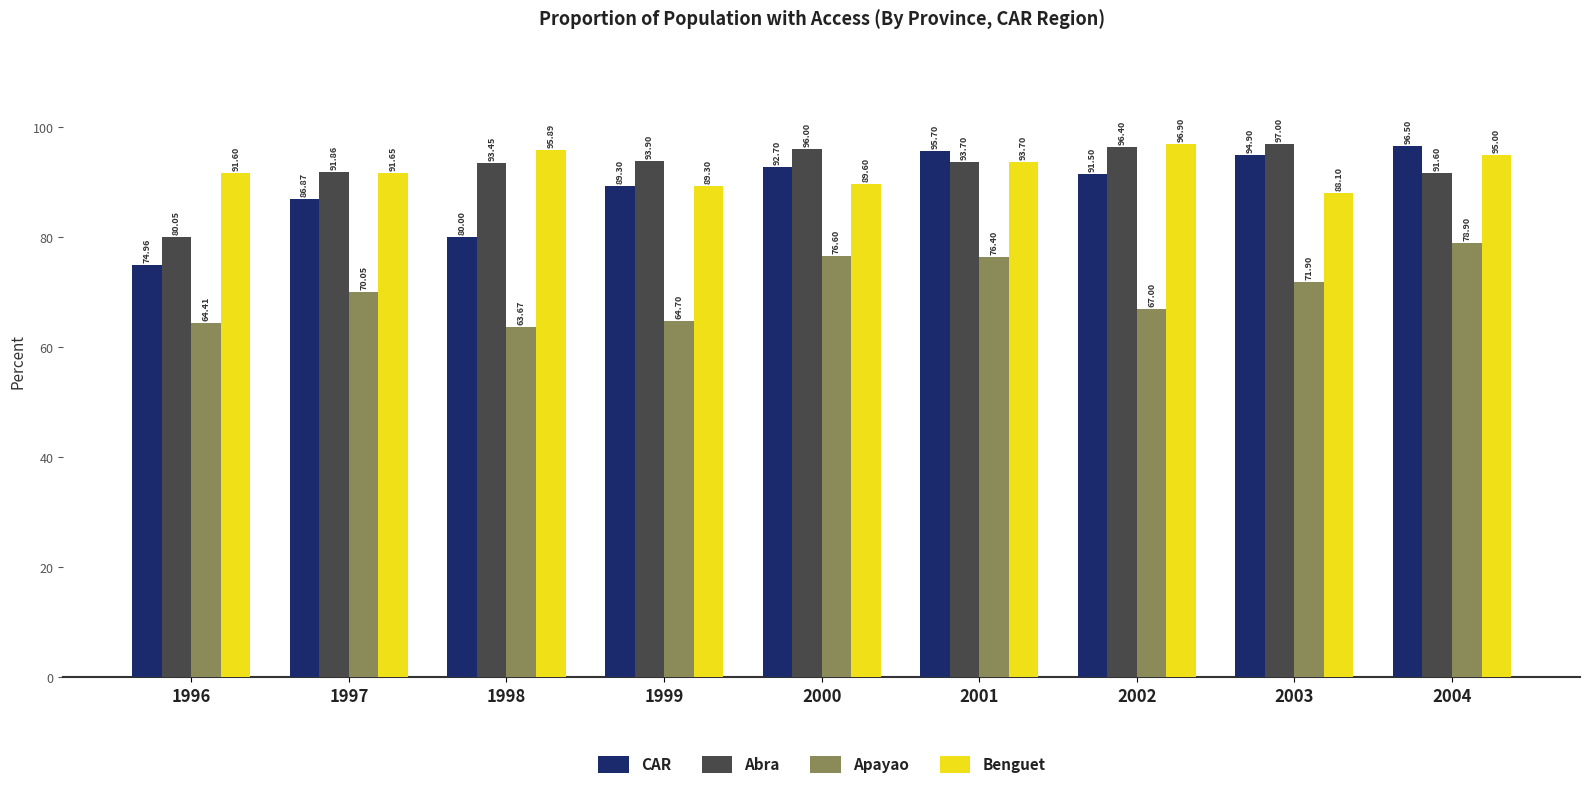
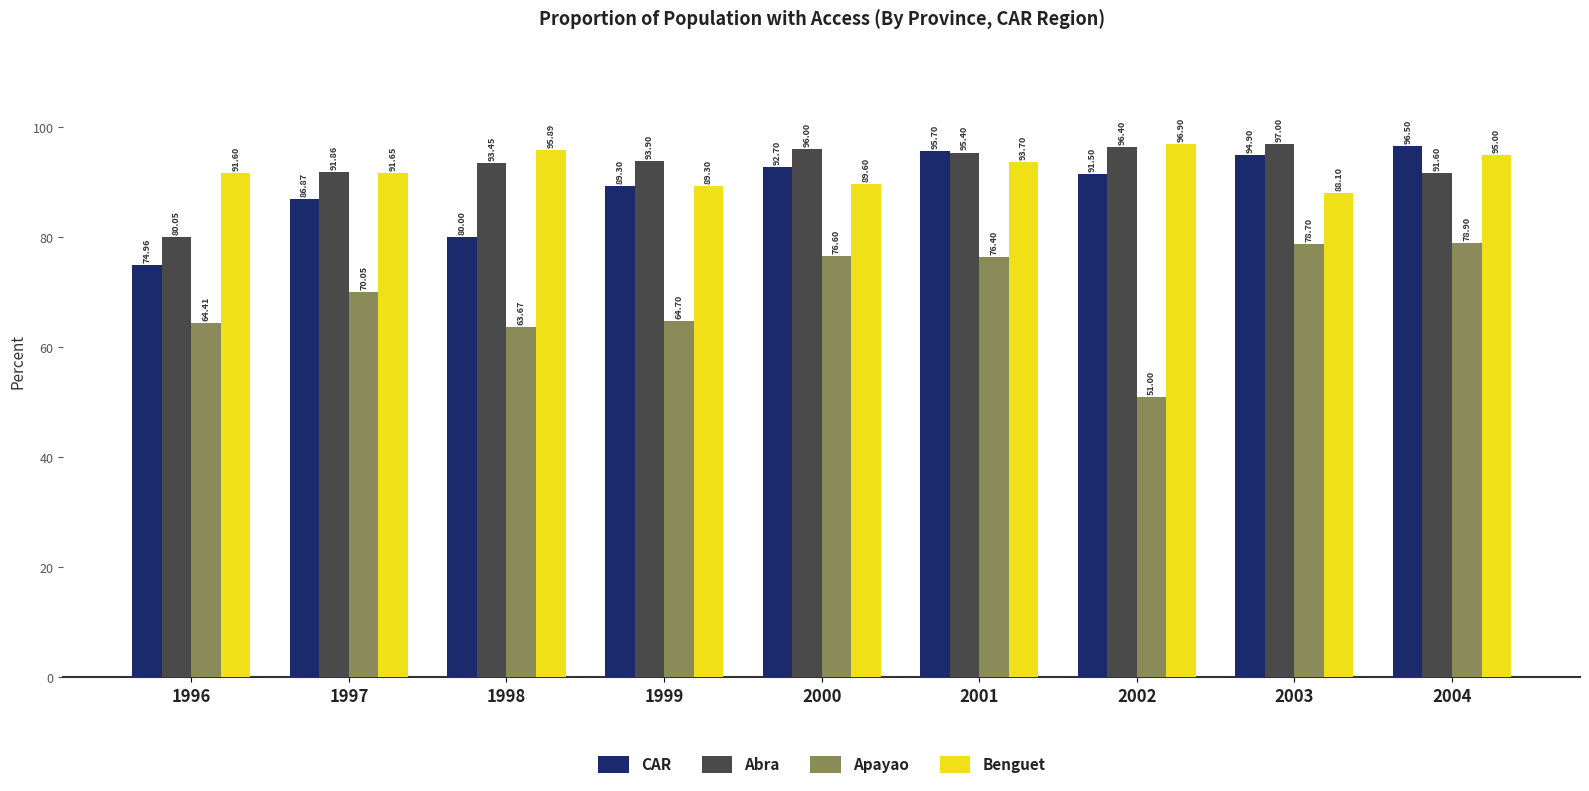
Abra, 2001: 93.70 -> 95.40
Apayao, 2002: 67.00 -> 51.00
Apayao, 2003: 71.90 -> 78.70
